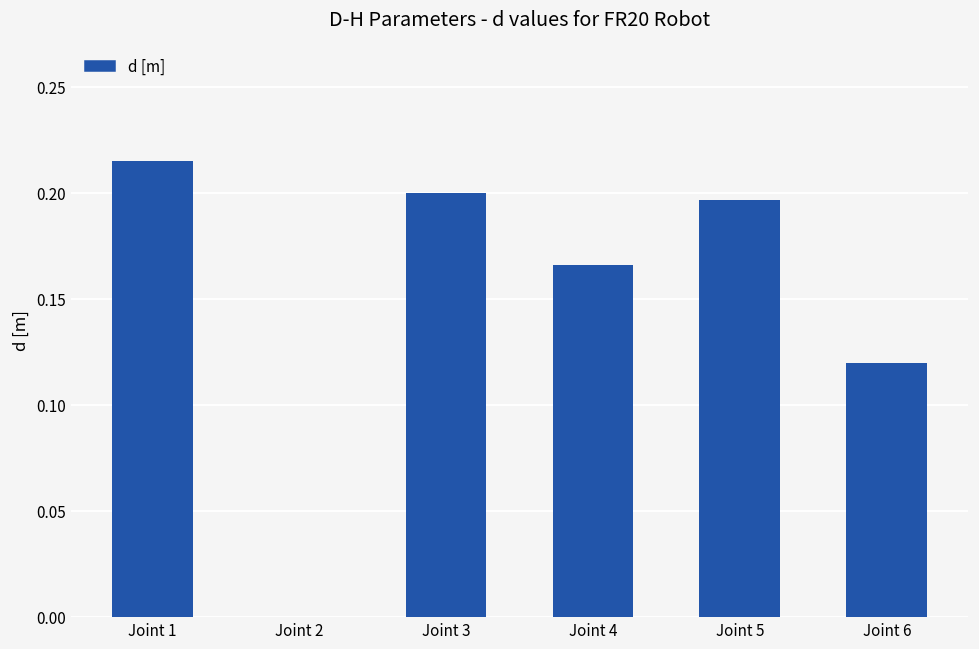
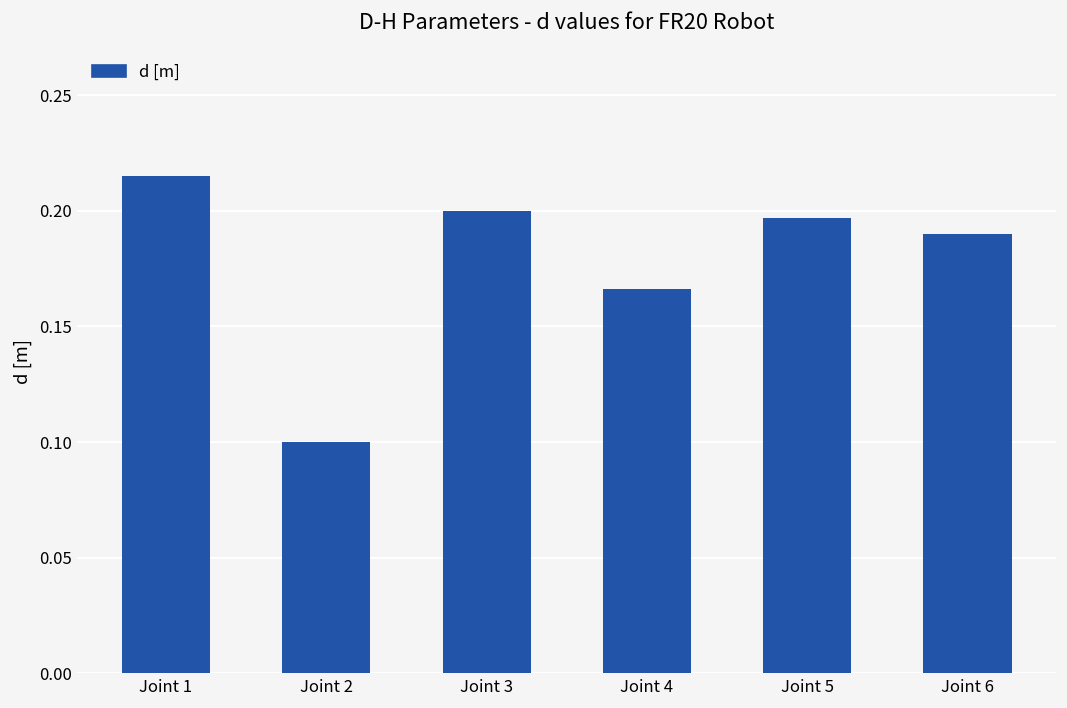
Joint 2: 0.0 -> 0.1
Joint 6: 0.12 -> 0.19
